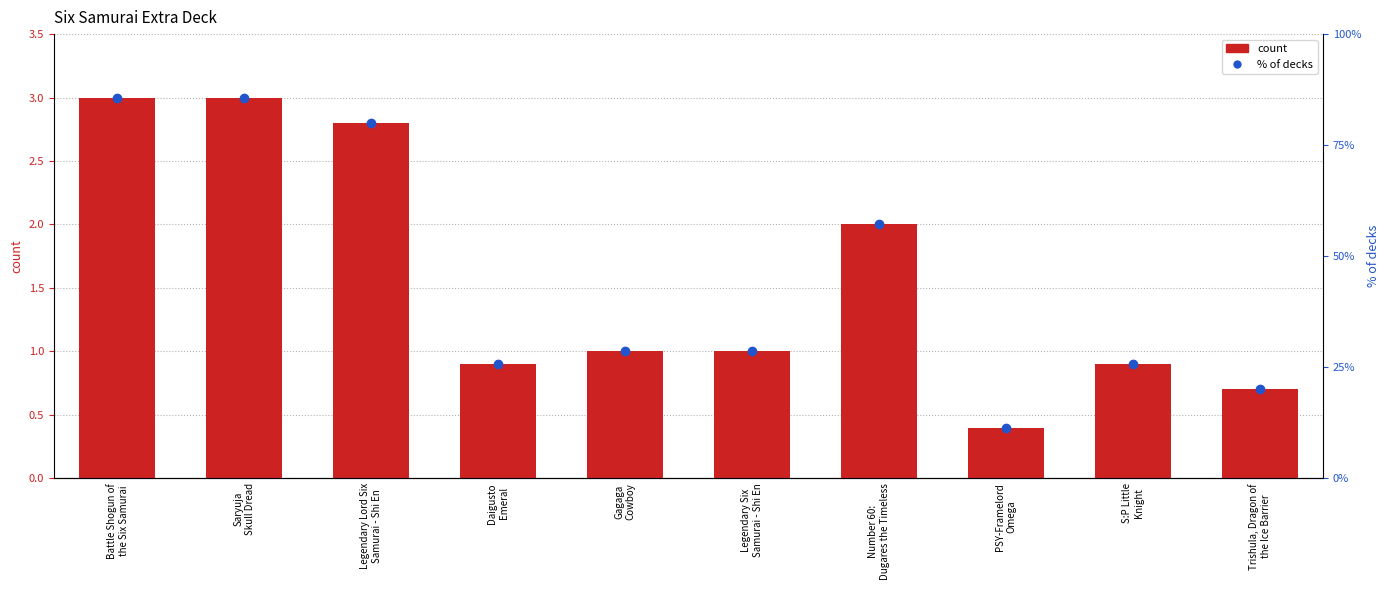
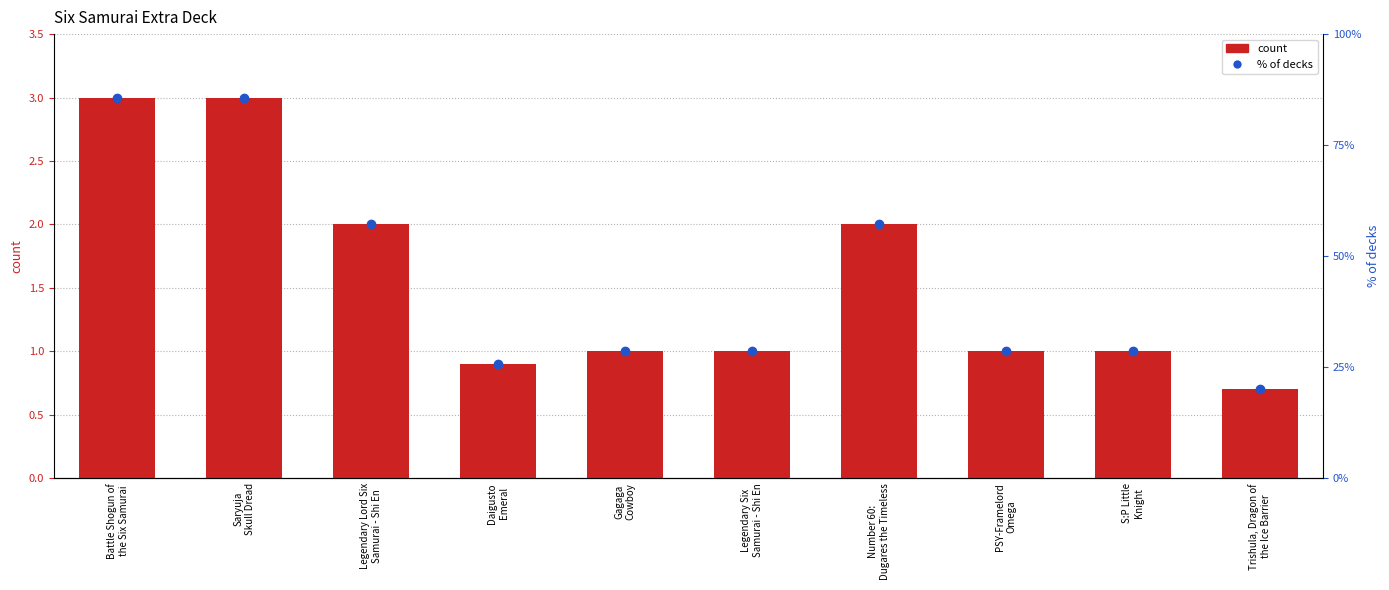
count, Legendary Lord Six Samurai - Shi En: 2.8 -> 2.0
count, PSY-Framelord Omega: 0.4 -> 1.0
count, S:P Little Knight: 0.9 -> 1.0
